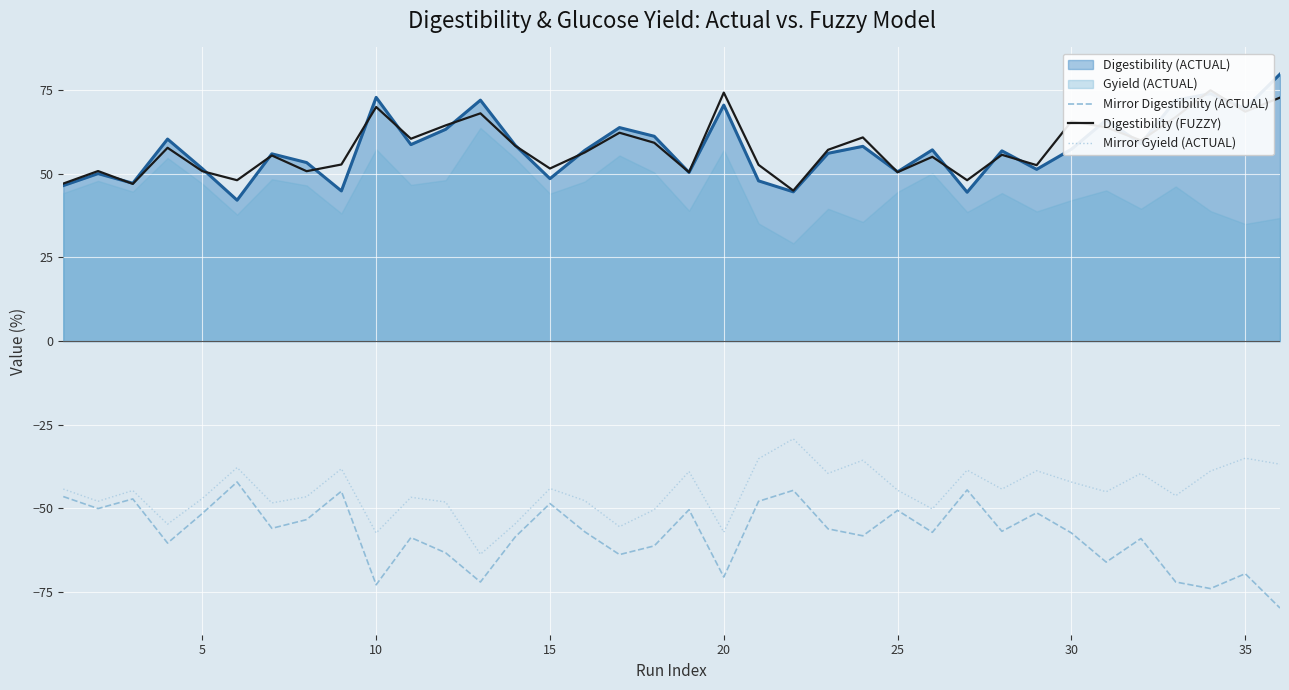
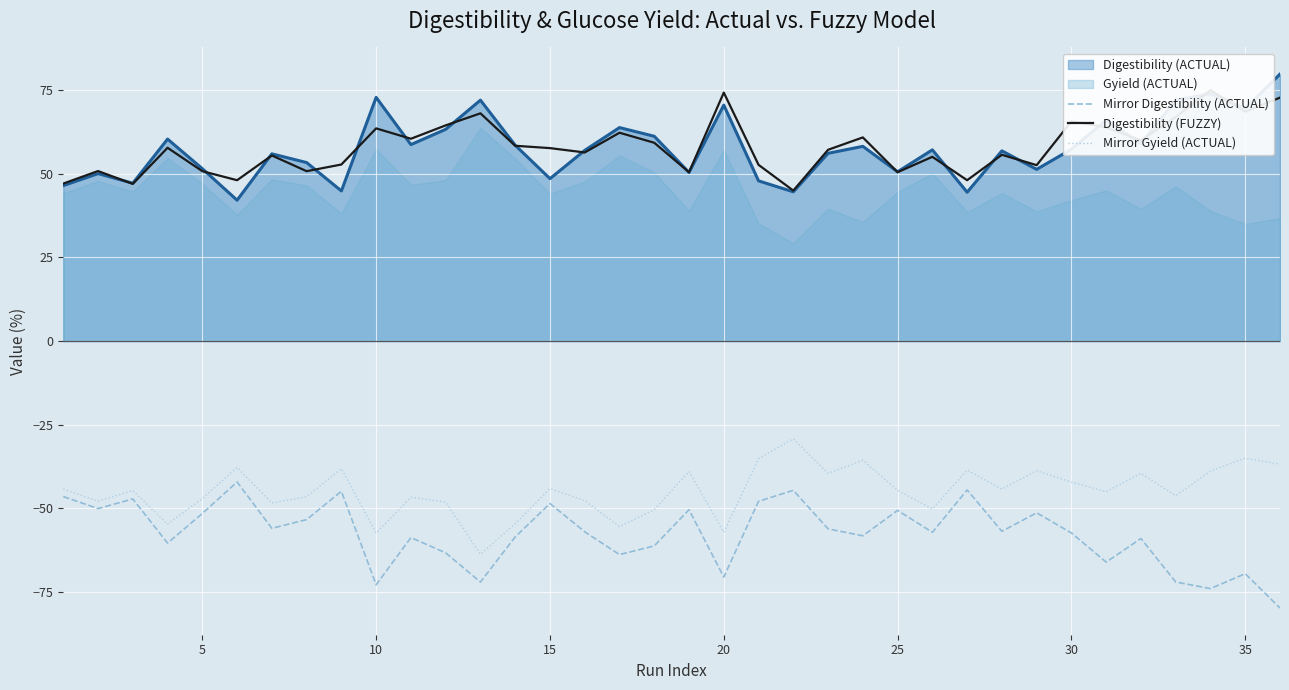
Digestibility (FUZZY), 10: 70 -> 64
Digestibility (FUZZY), 15: 52 -> 58
